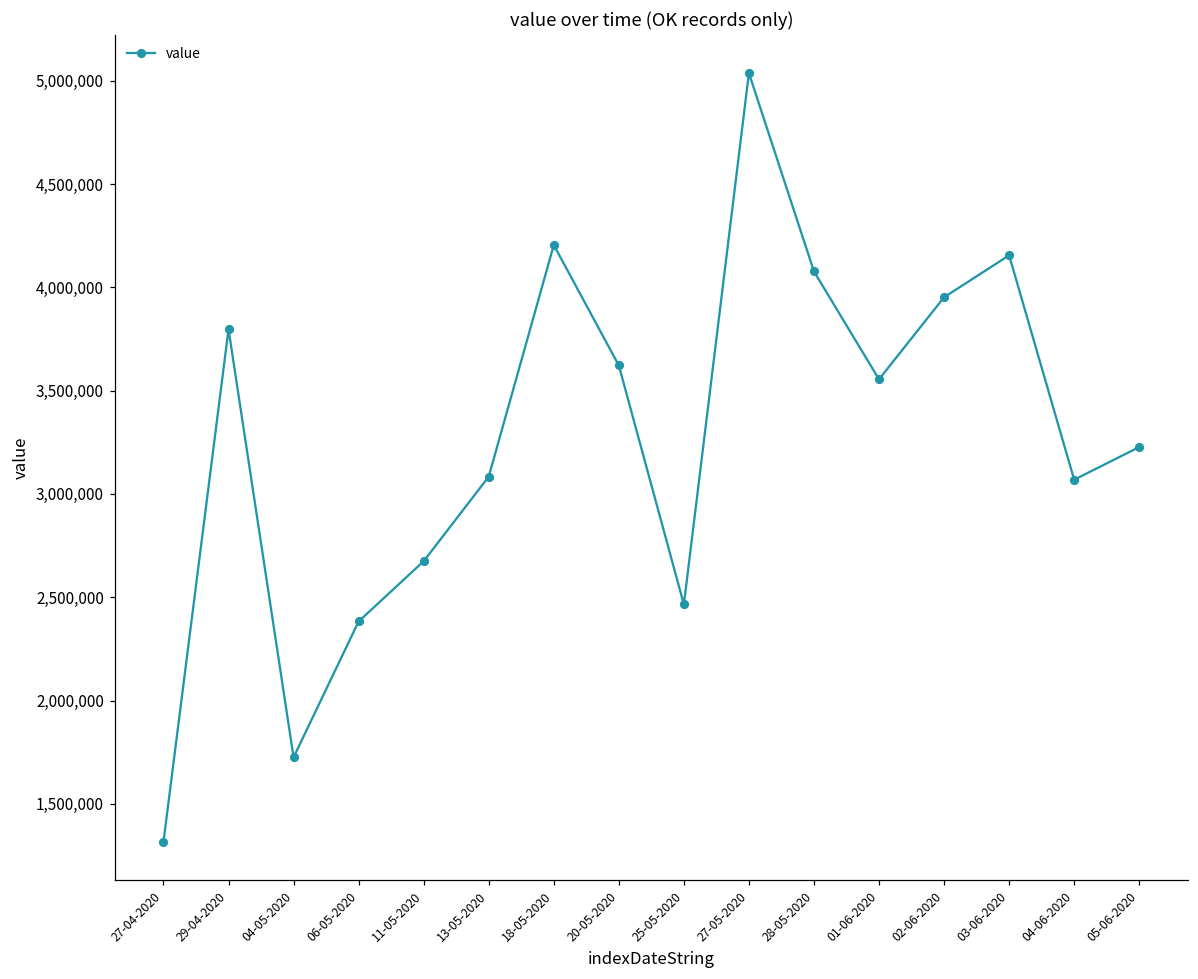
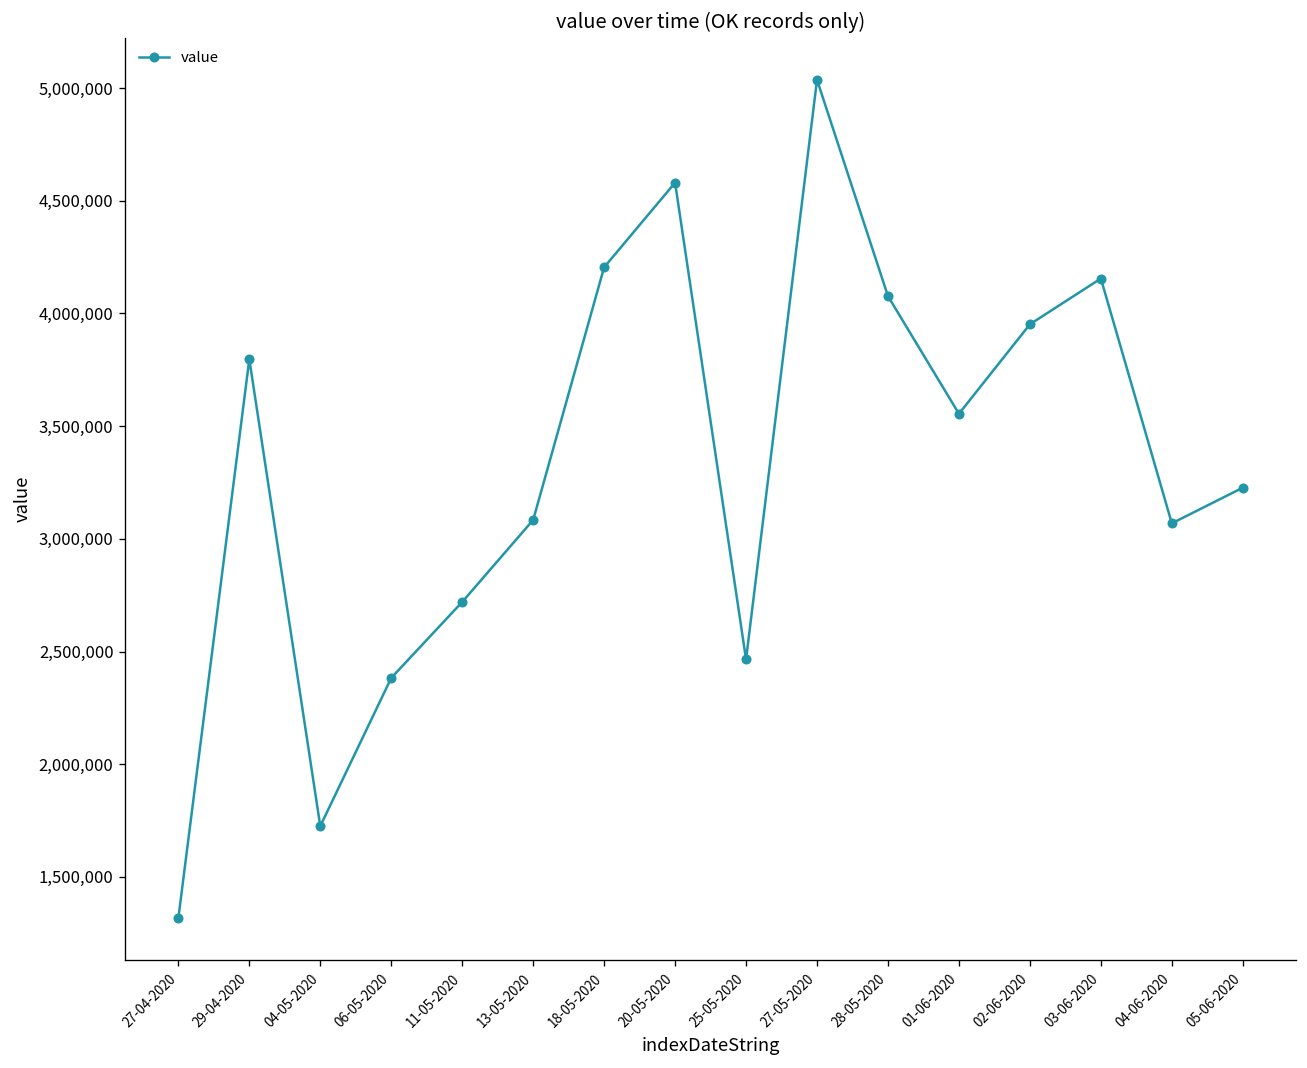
11-05-2020: 2,670,000 -> 2,720,000
20-05-2020: 3,620,000 -> 4,580,000
